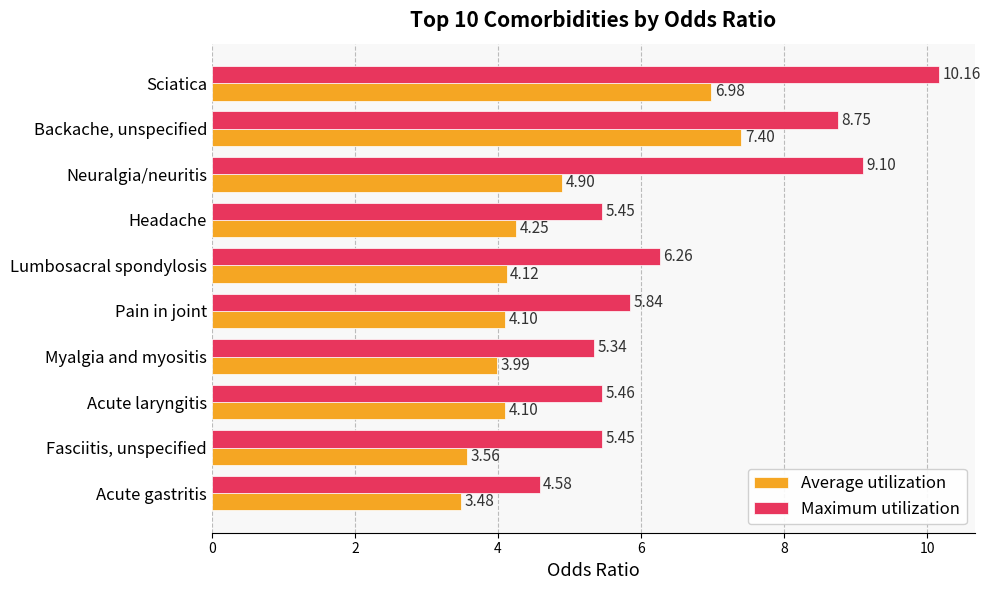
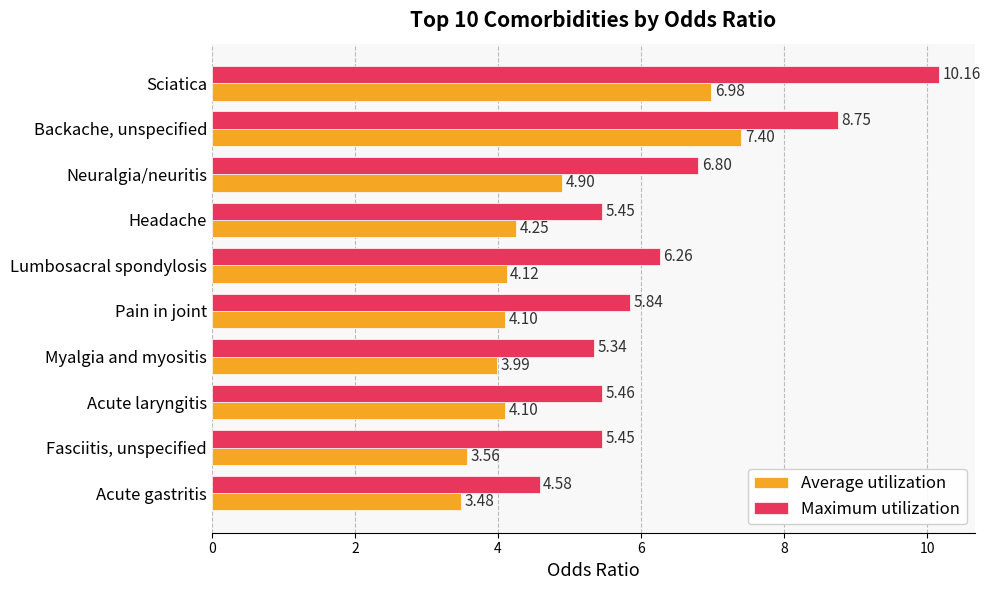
Maximum utilization, Neuralgia/neuritis: 9.10 -> 6.80
